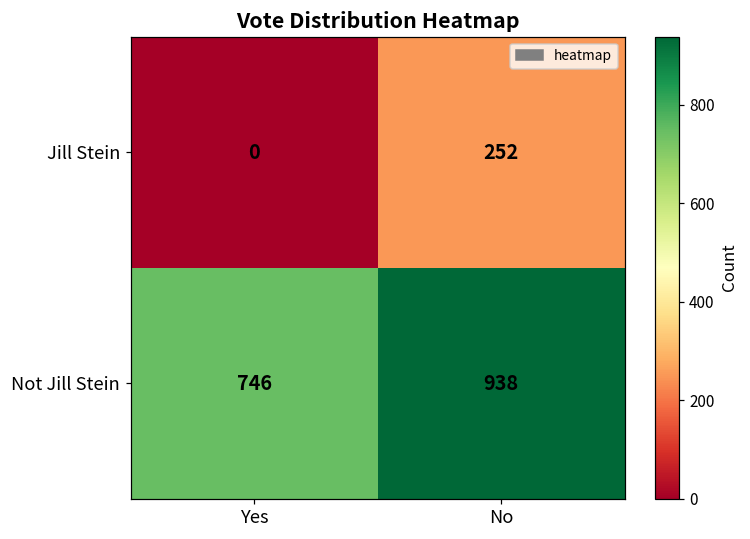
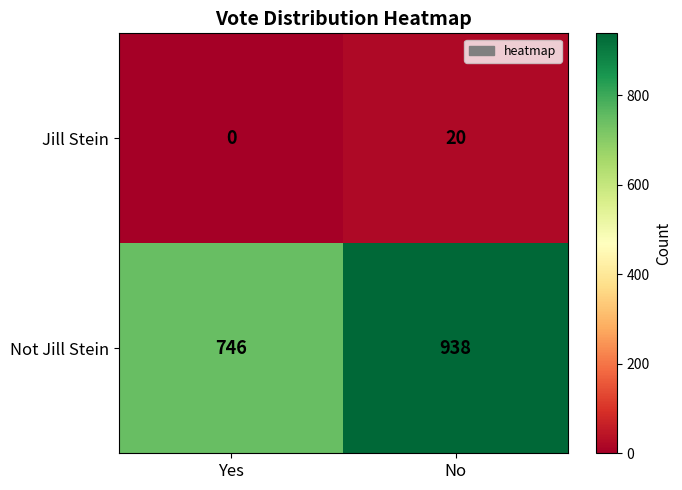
Jill Stein, No: 252 -> 20
